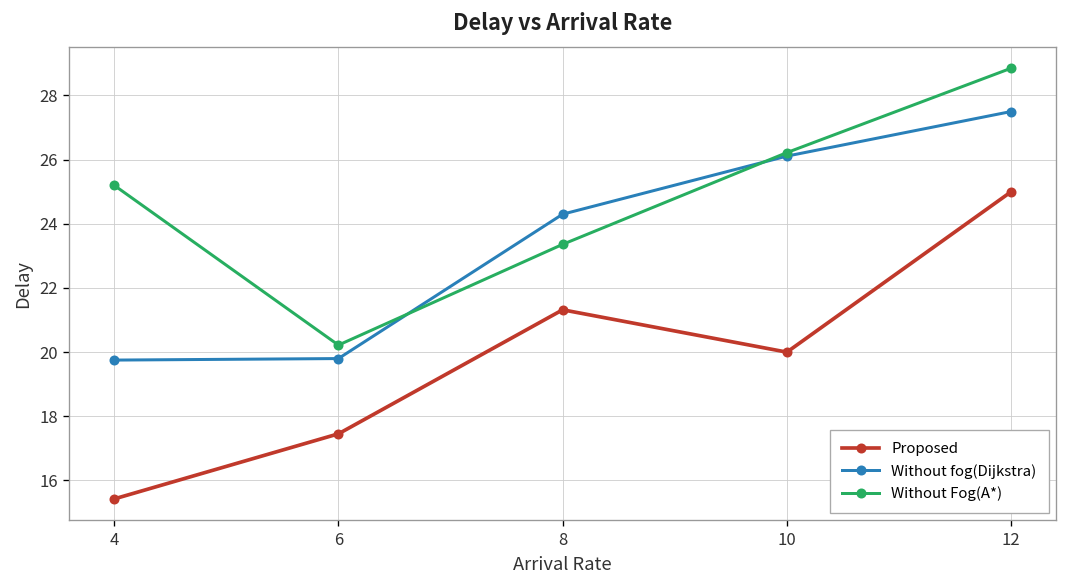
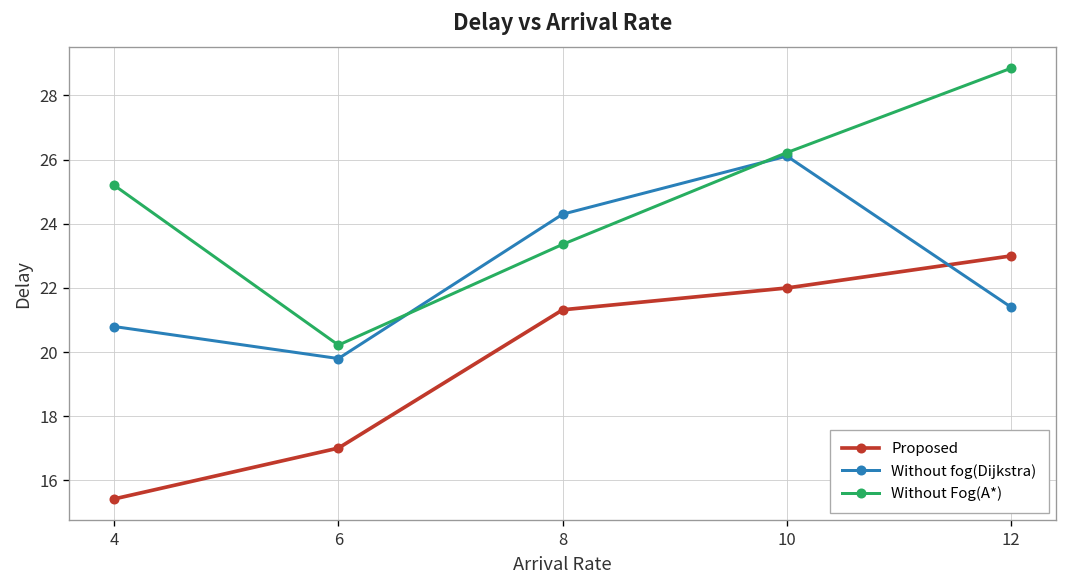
Without fog(Dijkstra), 4: 19.8 -> 20.8
Proposed, 6: 17.5 -> 17.0
Proposed, 10: 20 -> 22
Proposed, 12: 25 -> 23
Without fog(Dijkstra), 12: 27.5 -> 21.4
